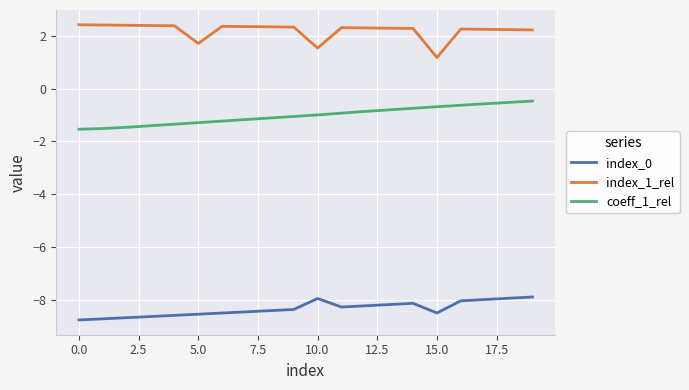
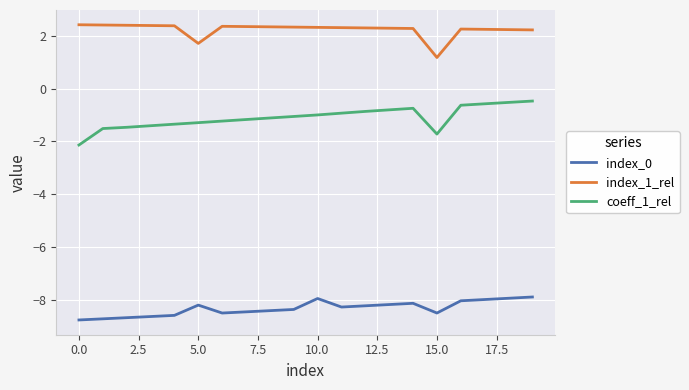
coeff_1_rel, 0.0: -1.5 -> -2.1
index_0, 5.0: -8.6 -> -8.2
index_1_rel, 10.0: 1.5 -> 2.3
coeff_1_rel, 15.0: -0.7 -> -1.7
